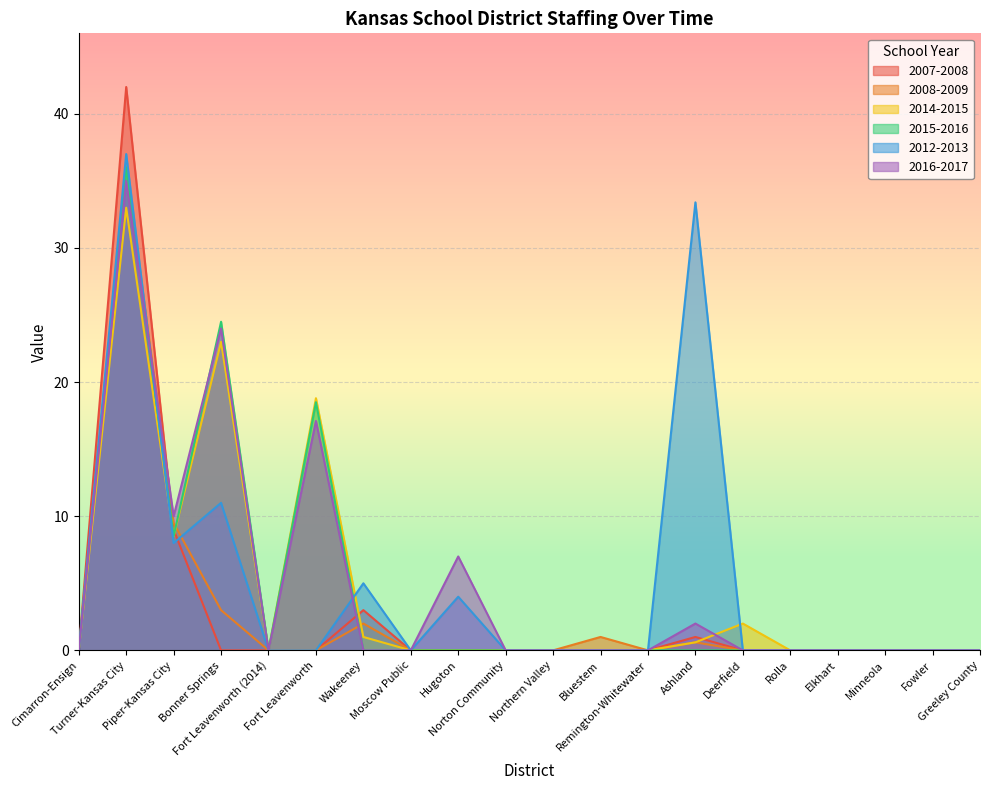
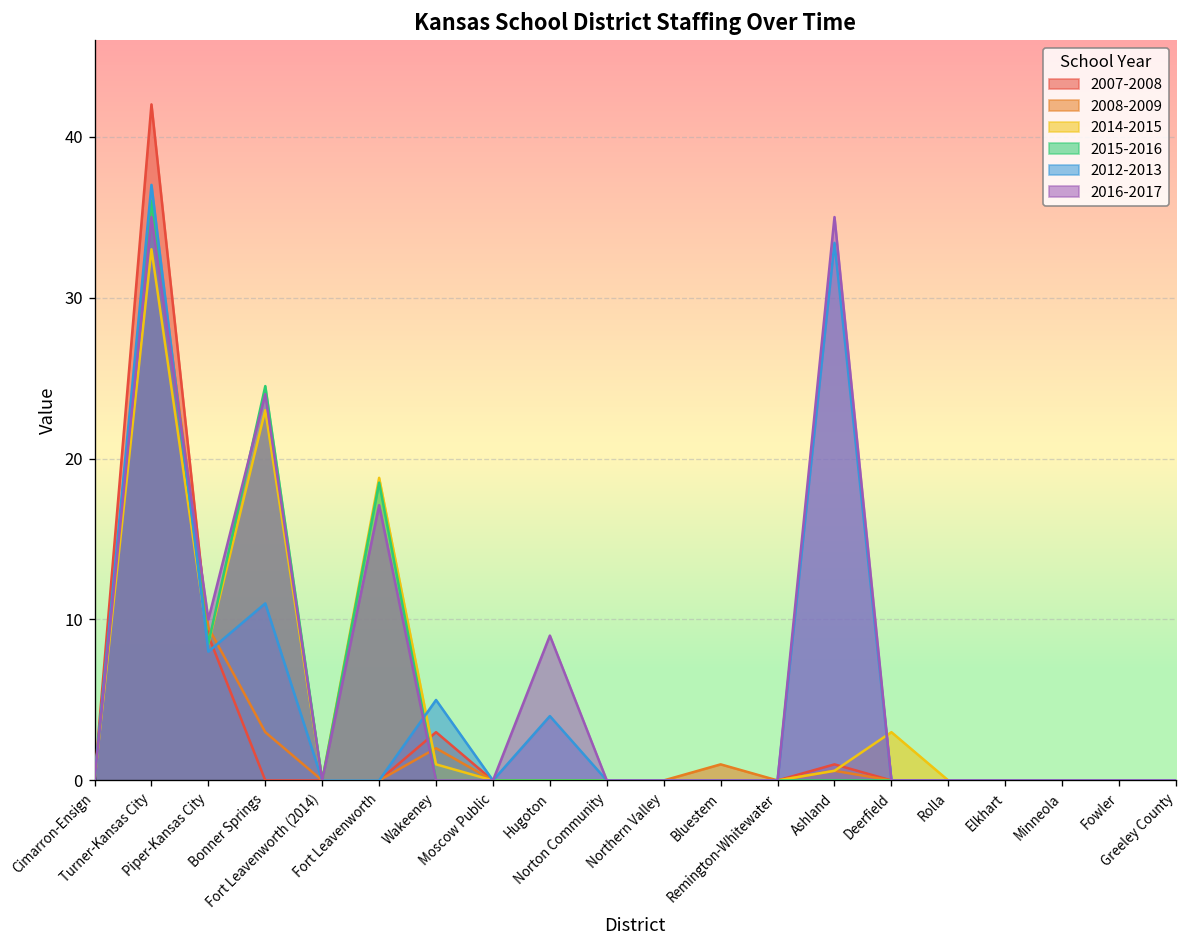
2016-2017, Hugoton: 7 -> 9
2016-2017, Ashland: 2 -> 35
2014-2015, Deerfield: 2 -> 3
